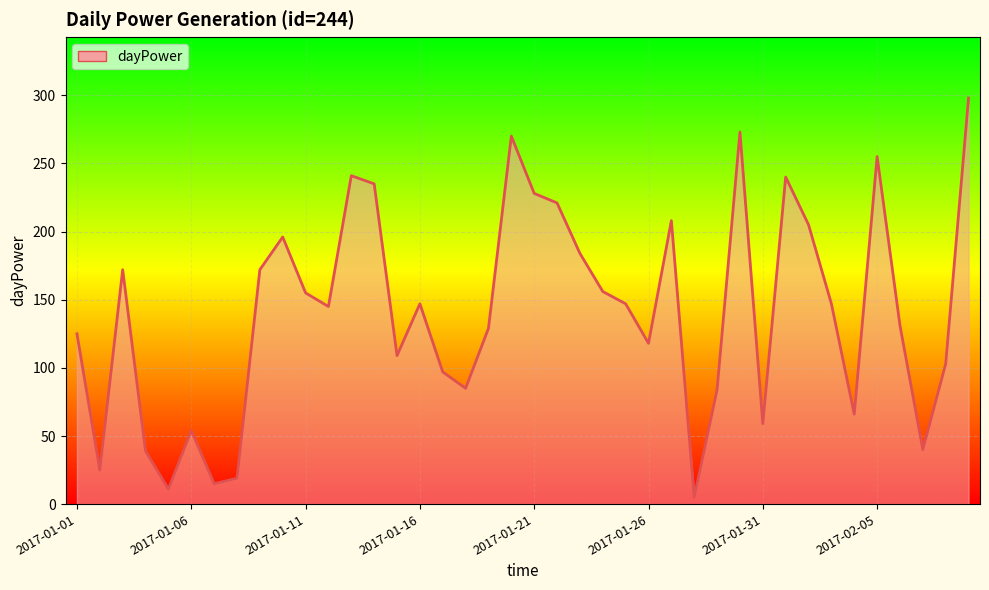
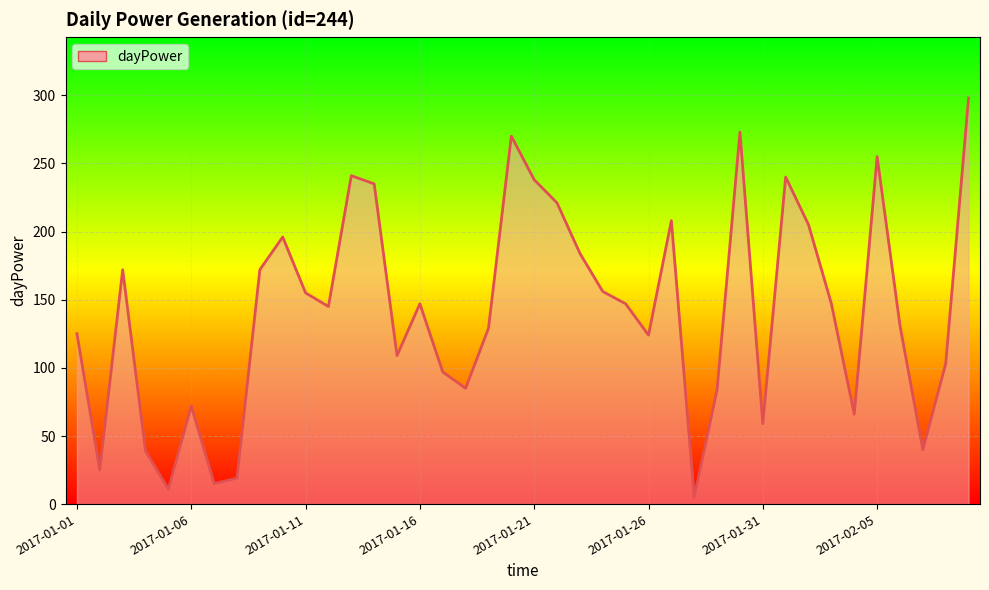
2017-01-06: 54 -> 72
2017-01-21: 228 -> 238
2017-01-26: 118 -> 124
